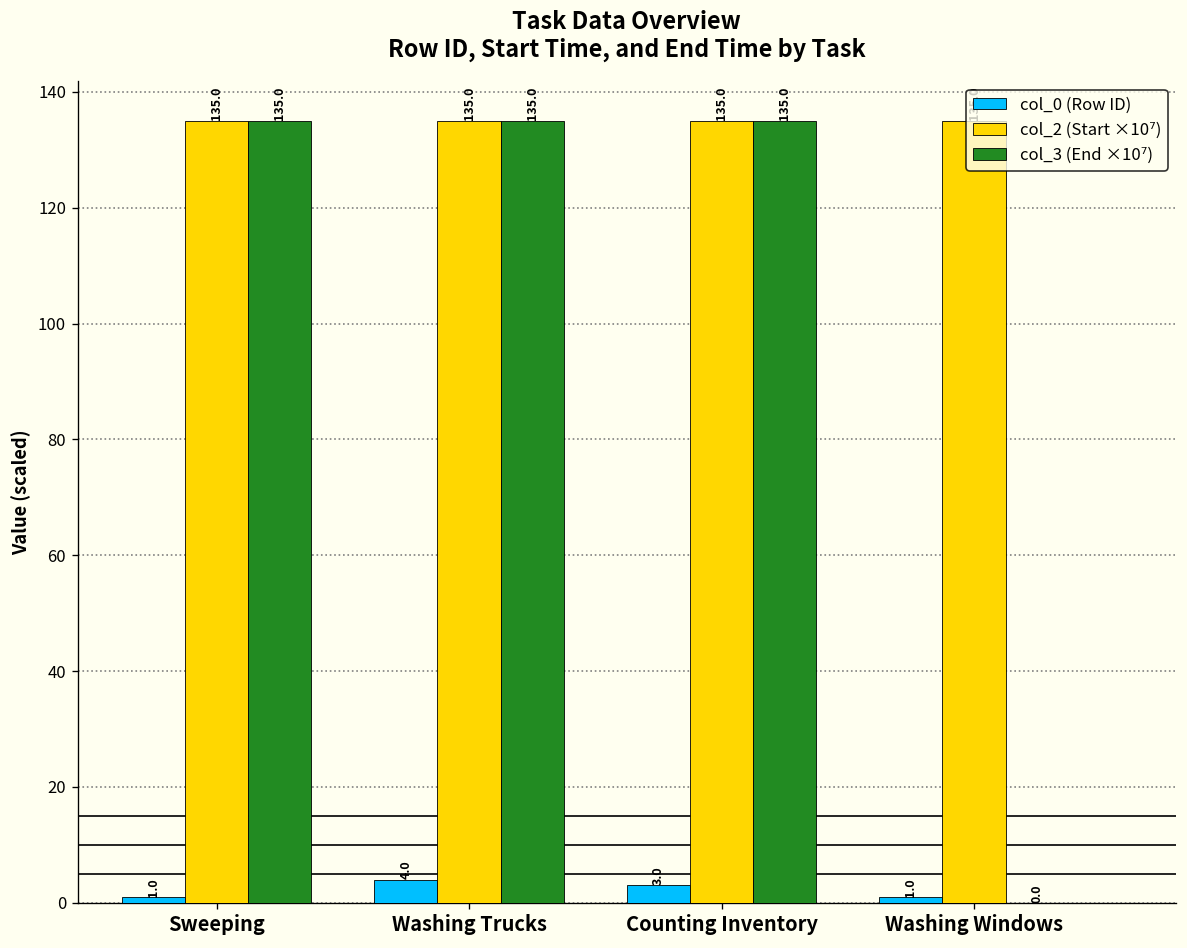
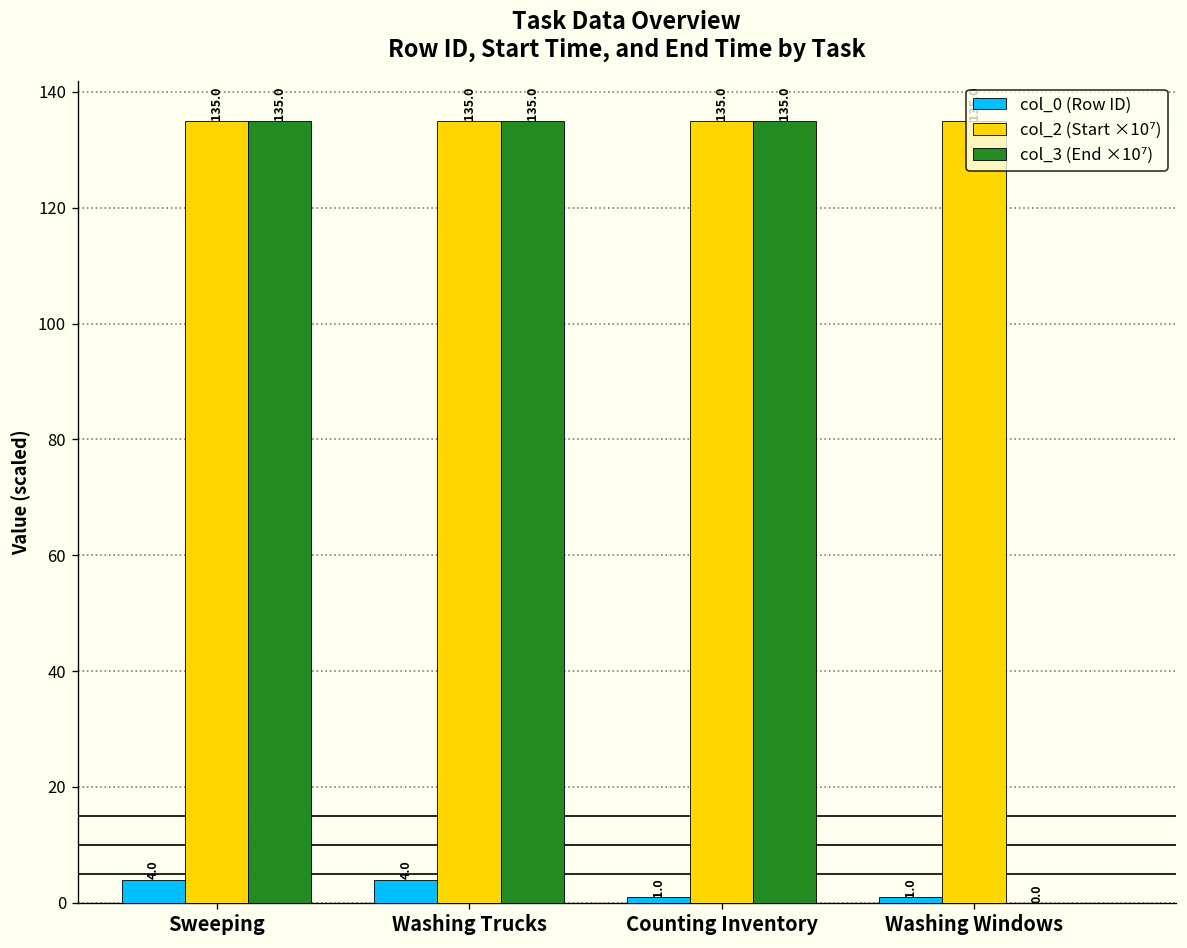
col_0 (Row ID), Sweeping: 1.0 -> 4.0
col_0 (Row ID), Counting Inventory: 3.0 -> 1.0
